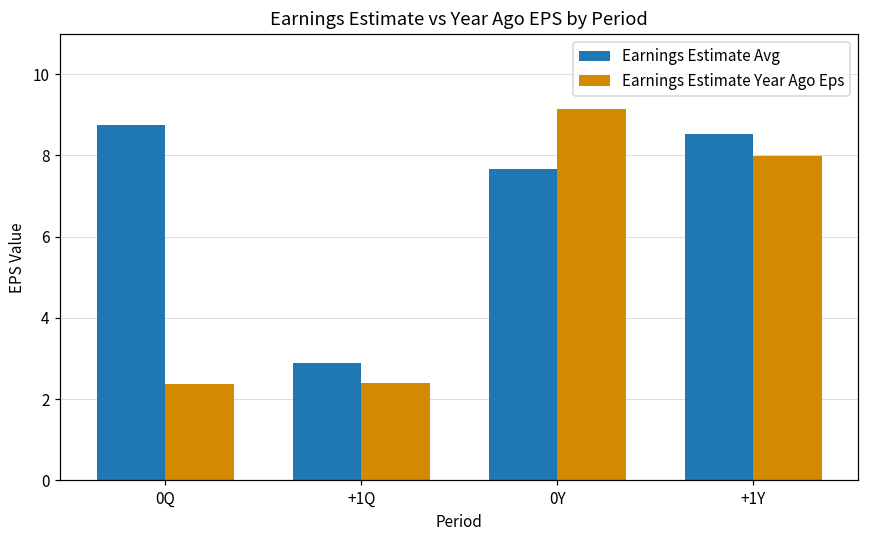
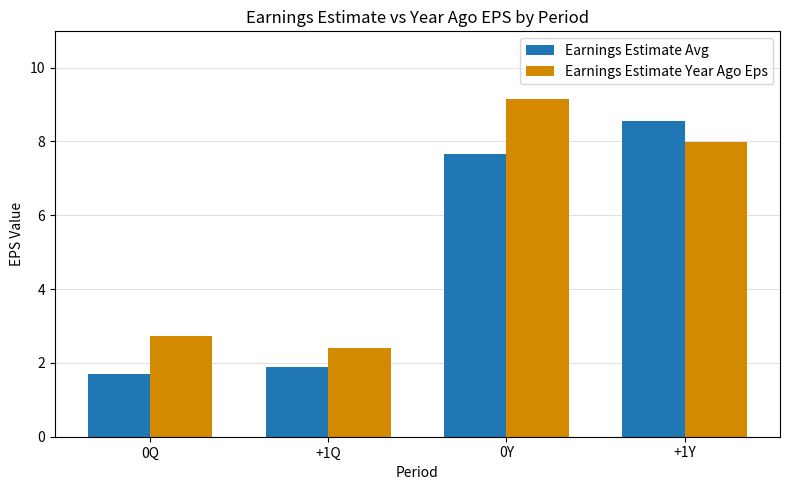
Earnings Estimate Avg, 0Q: 8.8 -> 1.7
Earnings Estimate Year Ago Eps, 0Q: 2.4 -> 2.7
Earnings Estimate Avg, +1Q: 2.9 -> 1.9
